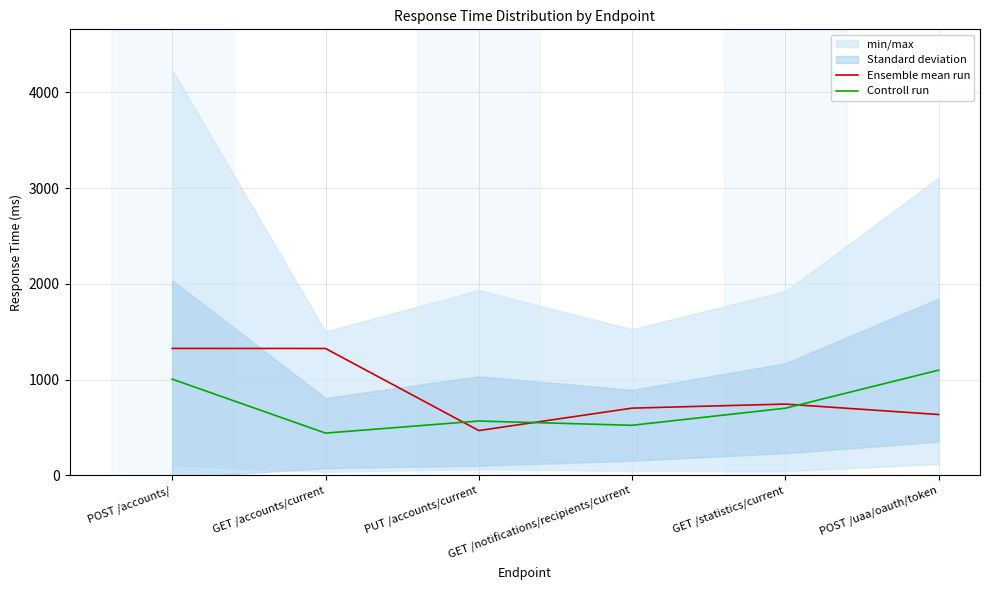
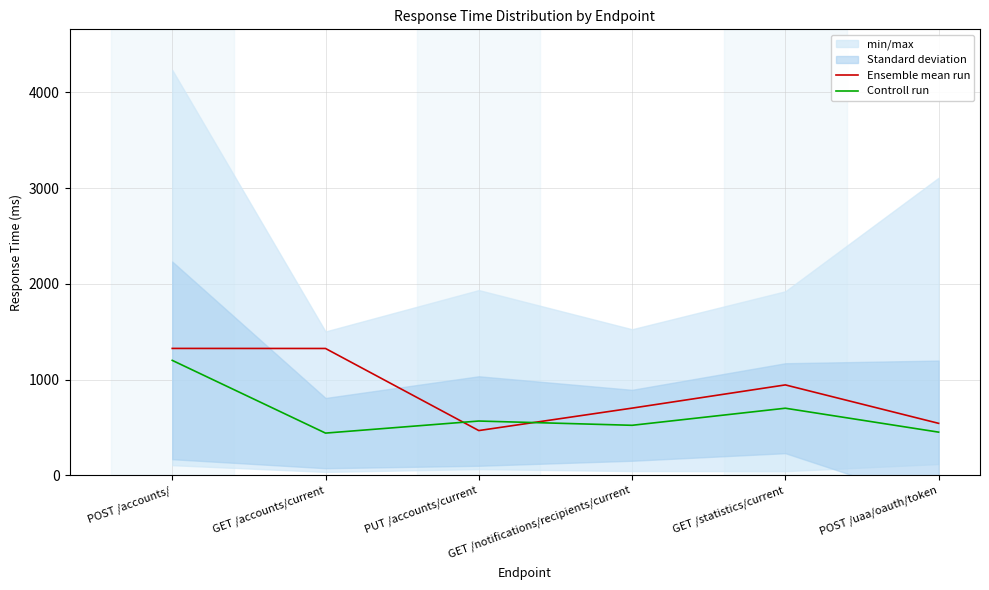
Controll run, POST /accounts/: 1000 -> 1200
Ensemble mean run, GET /statistics/current: 700 -> 900
Ensemble mean run, POST /uaa/oauth/token: 600 -> 500
Controll run, POST /uaa/oauth/token: 1100 -> 500
